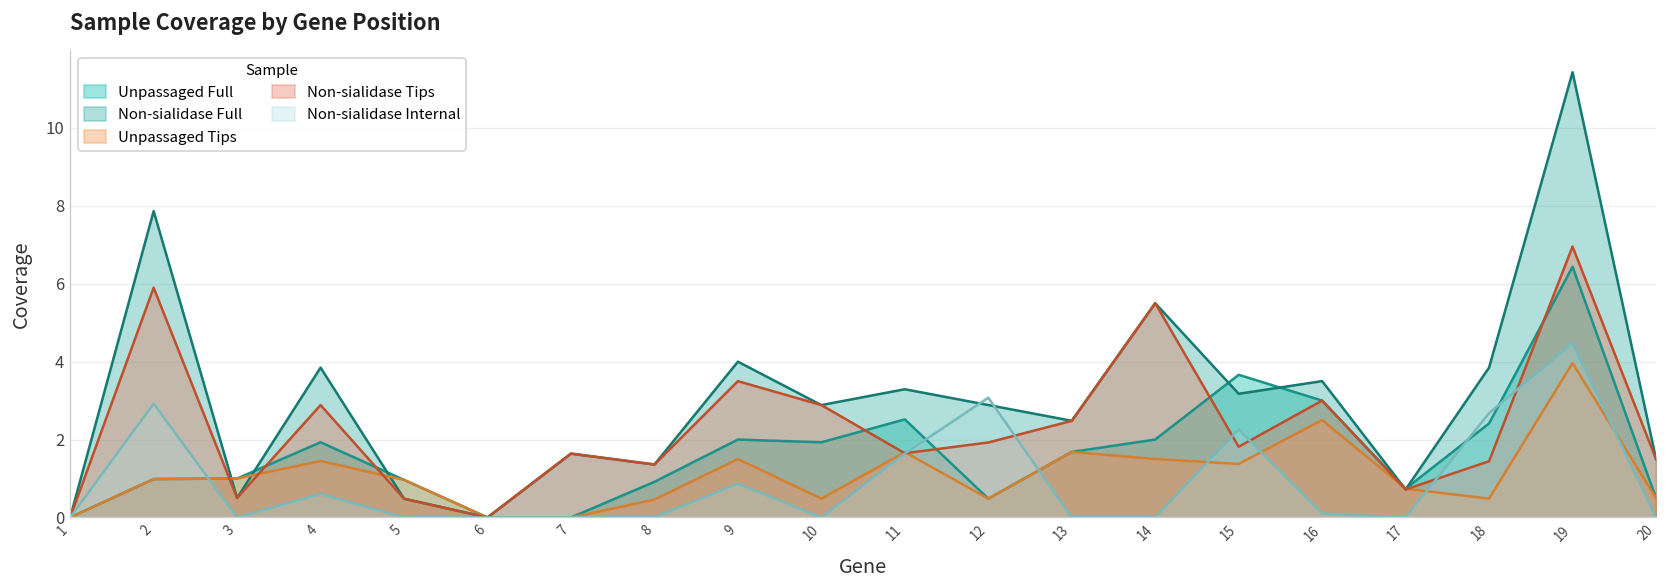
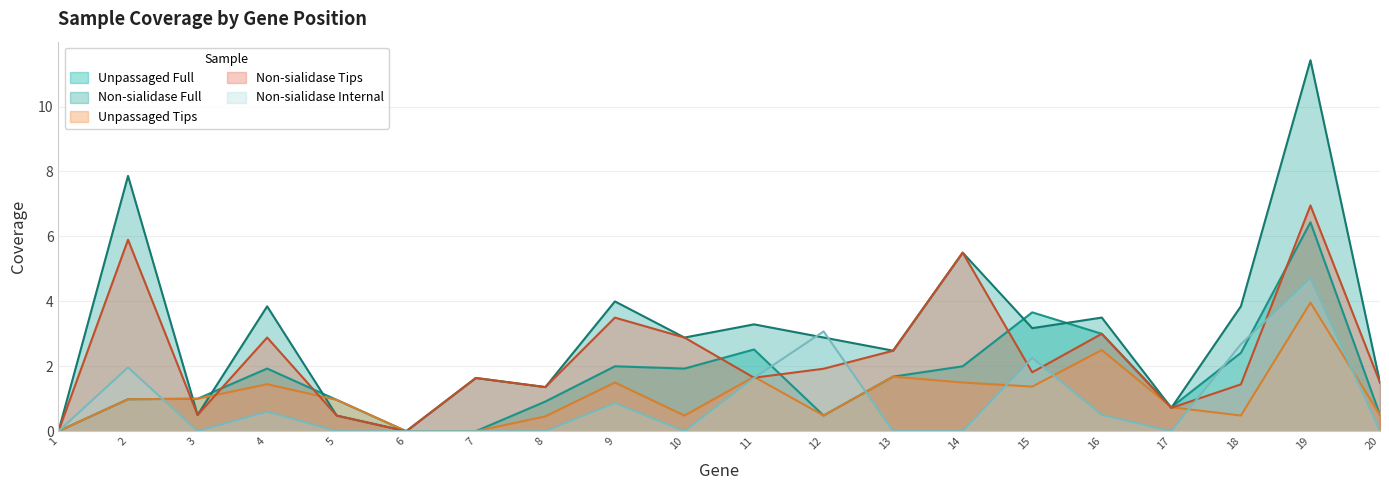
Non-sialidase Internal, 2: 2.9 -> 2.0
Non-sialidase Internal, 16: 0.1 -> 0.5
Non-sialidase Internal, 19: 4.5 -> 4.7
